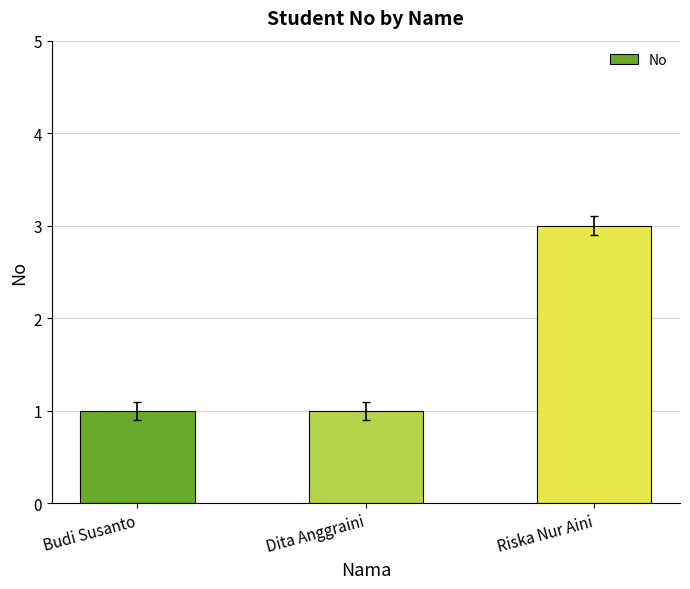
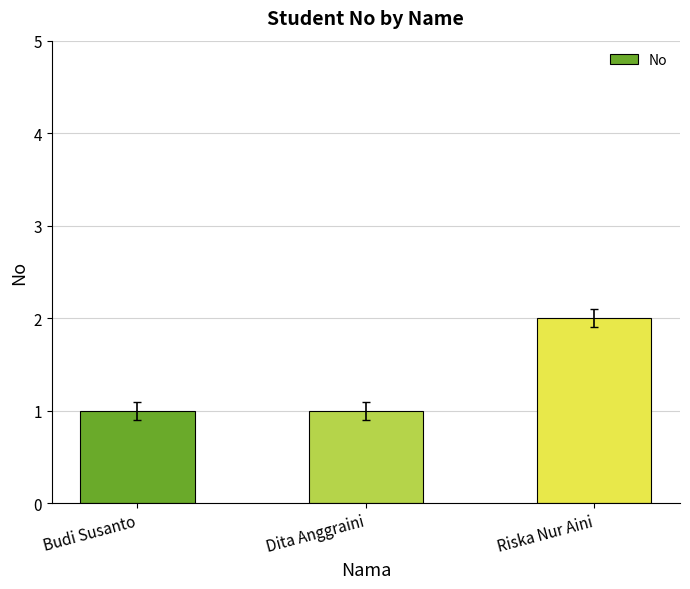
No, Riska Nur Aini: 3 -> 2
